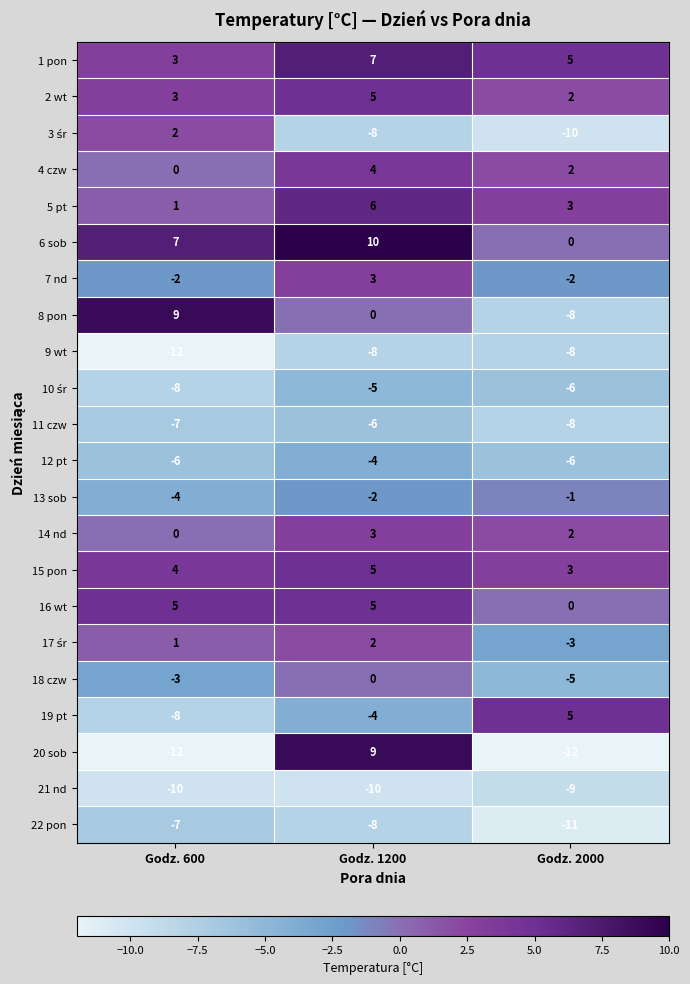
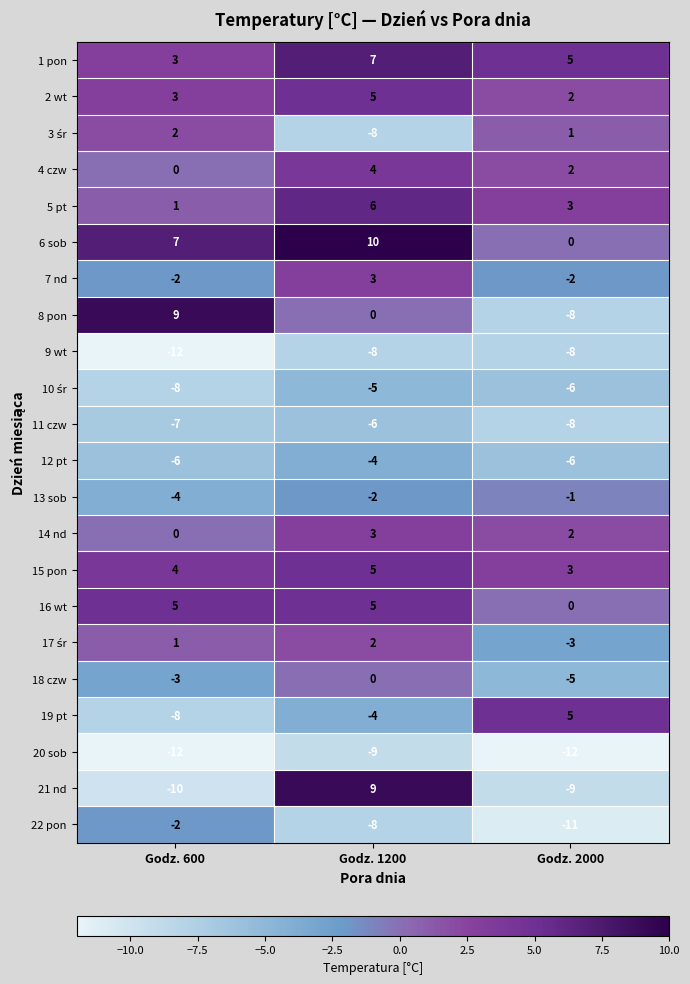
3 śr, Godz. 2000: -10 -> 1
20 sob, Godz. 1200: 9 -> -9
21 nd, Godz. 1200: -10 -> 9
22 pon, Godz. 600: -7 -> -2
